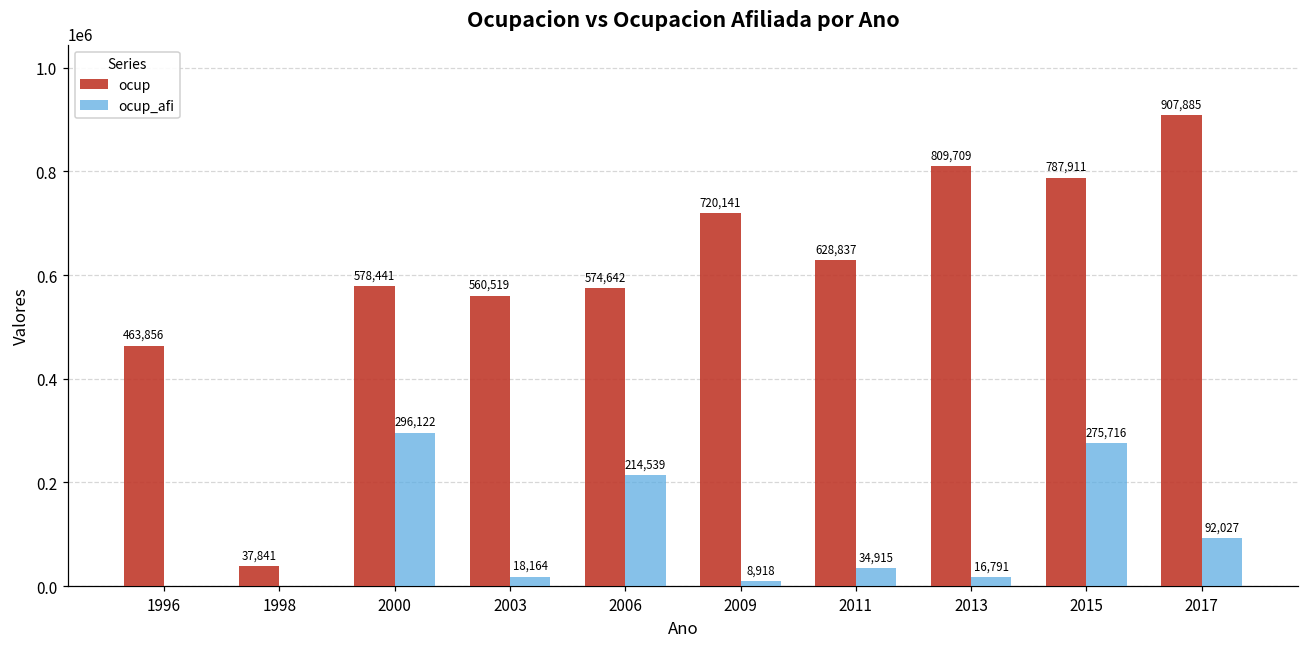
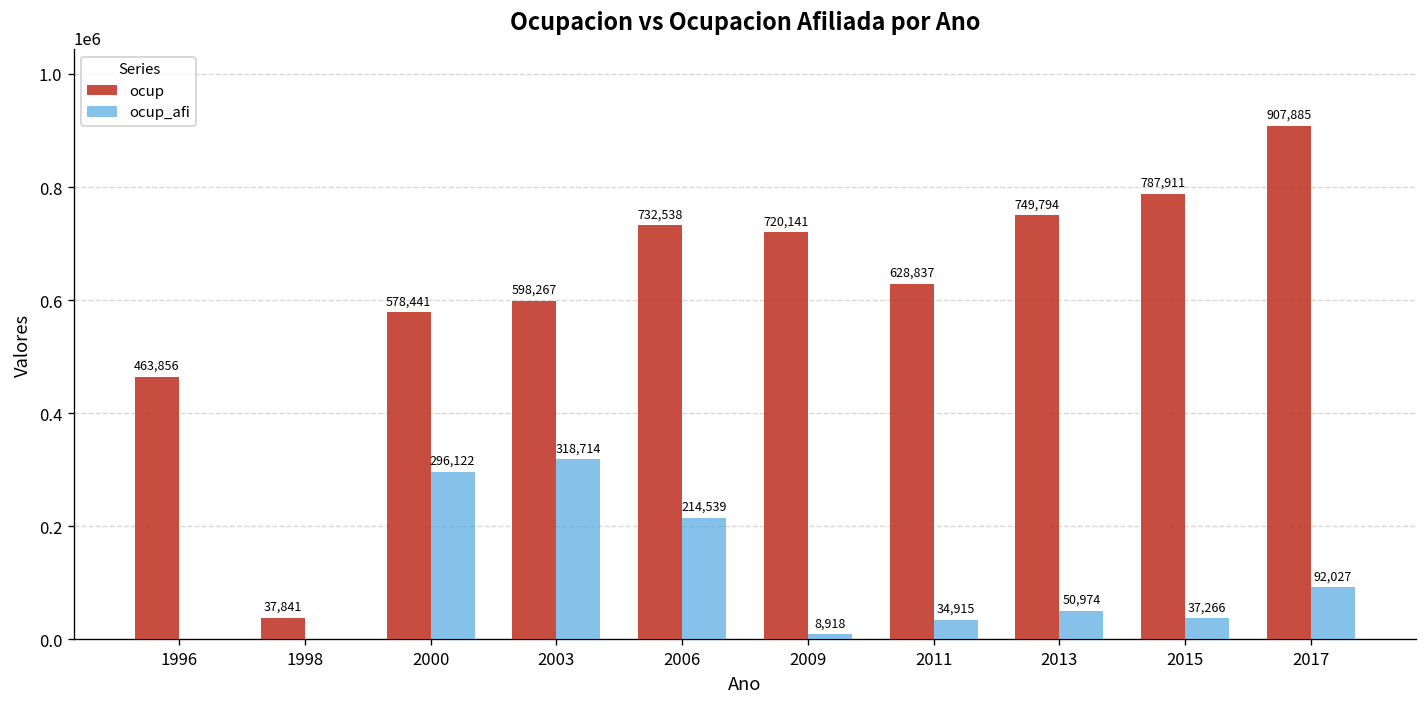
ocup, 2003: 560,519 -> 598,267
ocup_afi, 2003: 18,164 -> 318,714
ocup, 2006: 574,642 -> 732,538
ocup, 2013: 809,709 -> 749,794
ocup_afi, 2013: 16,791 -> 50,974
ocup_afi, 2015: 275,716 -> 37,266
